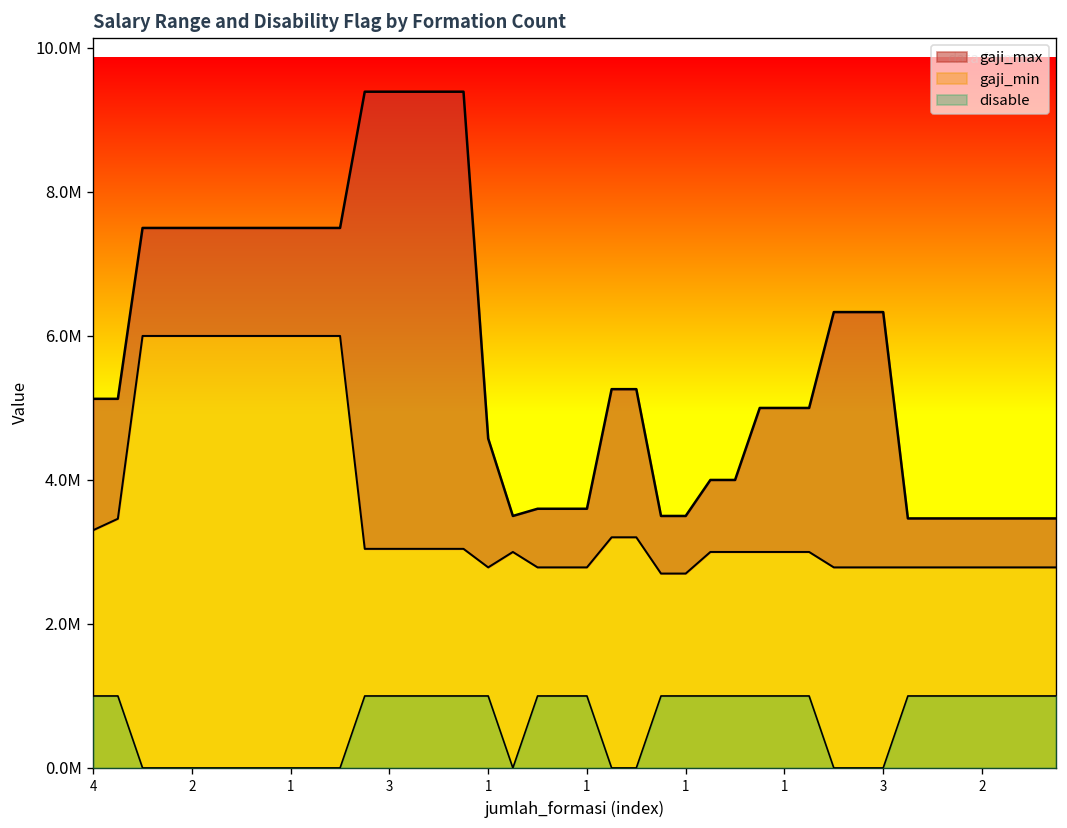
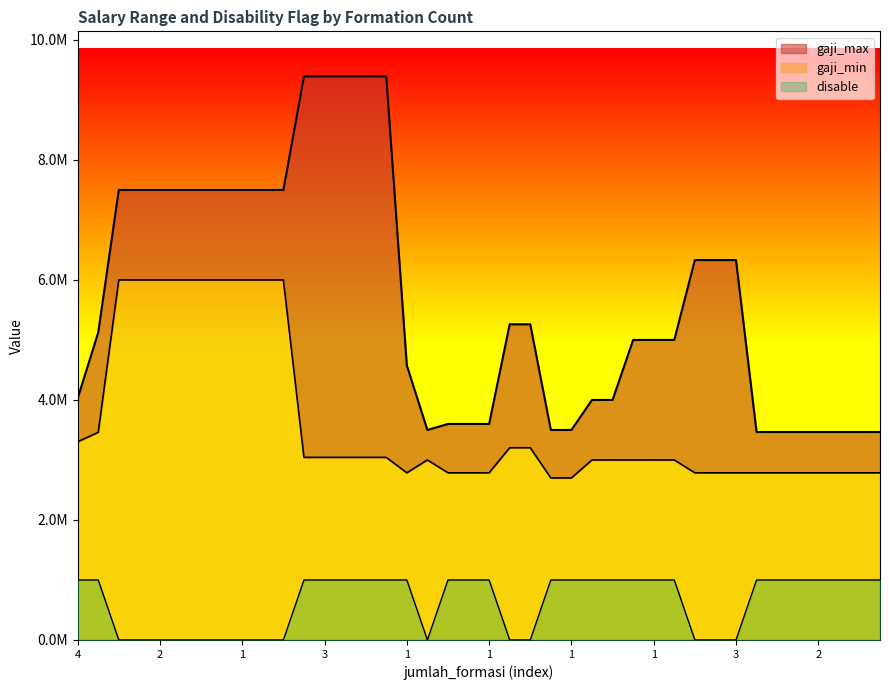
gaji_max, 4: 5100000 -> 4000000
